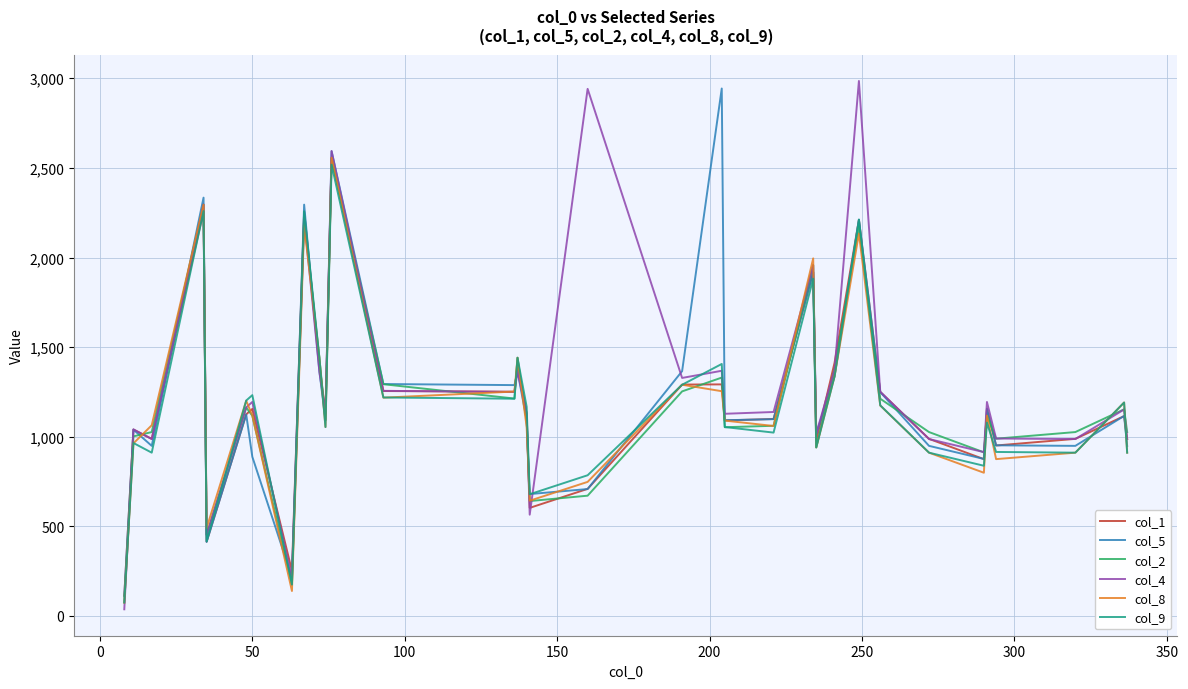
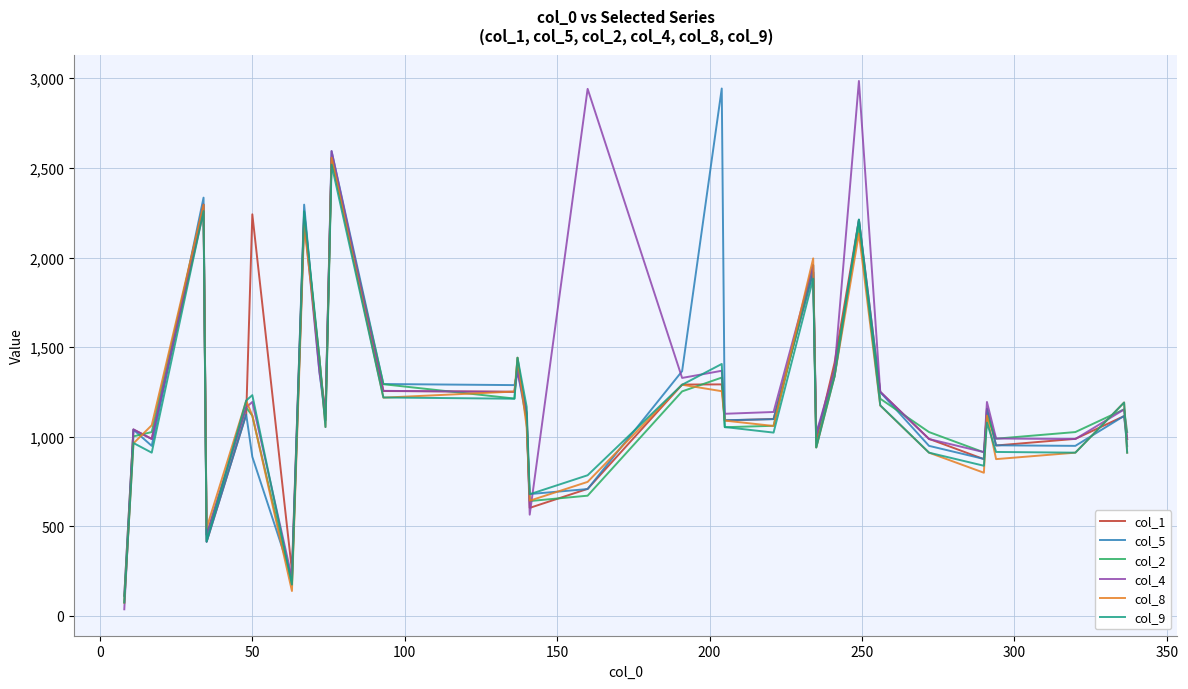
col_1, 50: 1,160 -> 2,240
